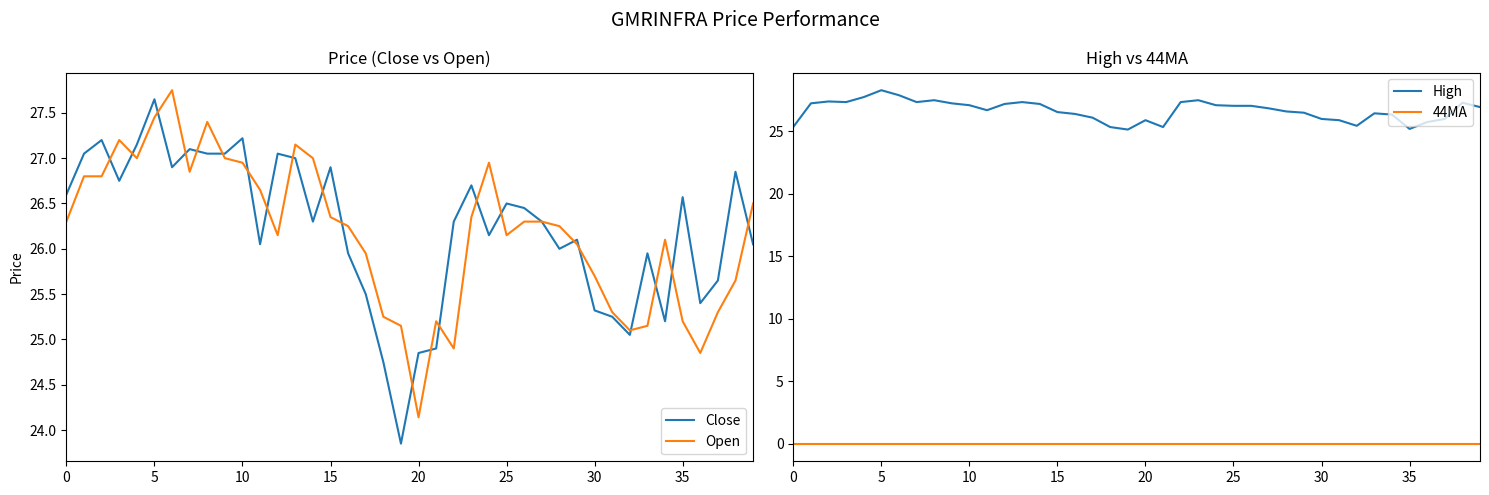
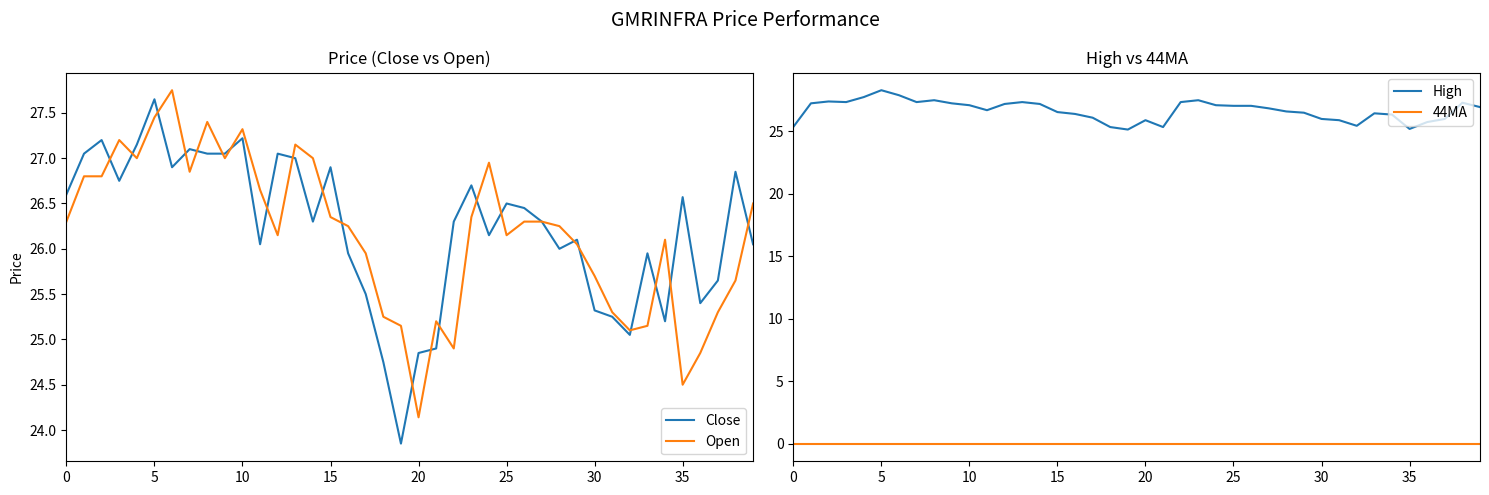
Price (Close vs Open), Open, 10: 27.0 -> 27.3
Price (Close vs Open), Open, 35: 25.2 -> 24.5
